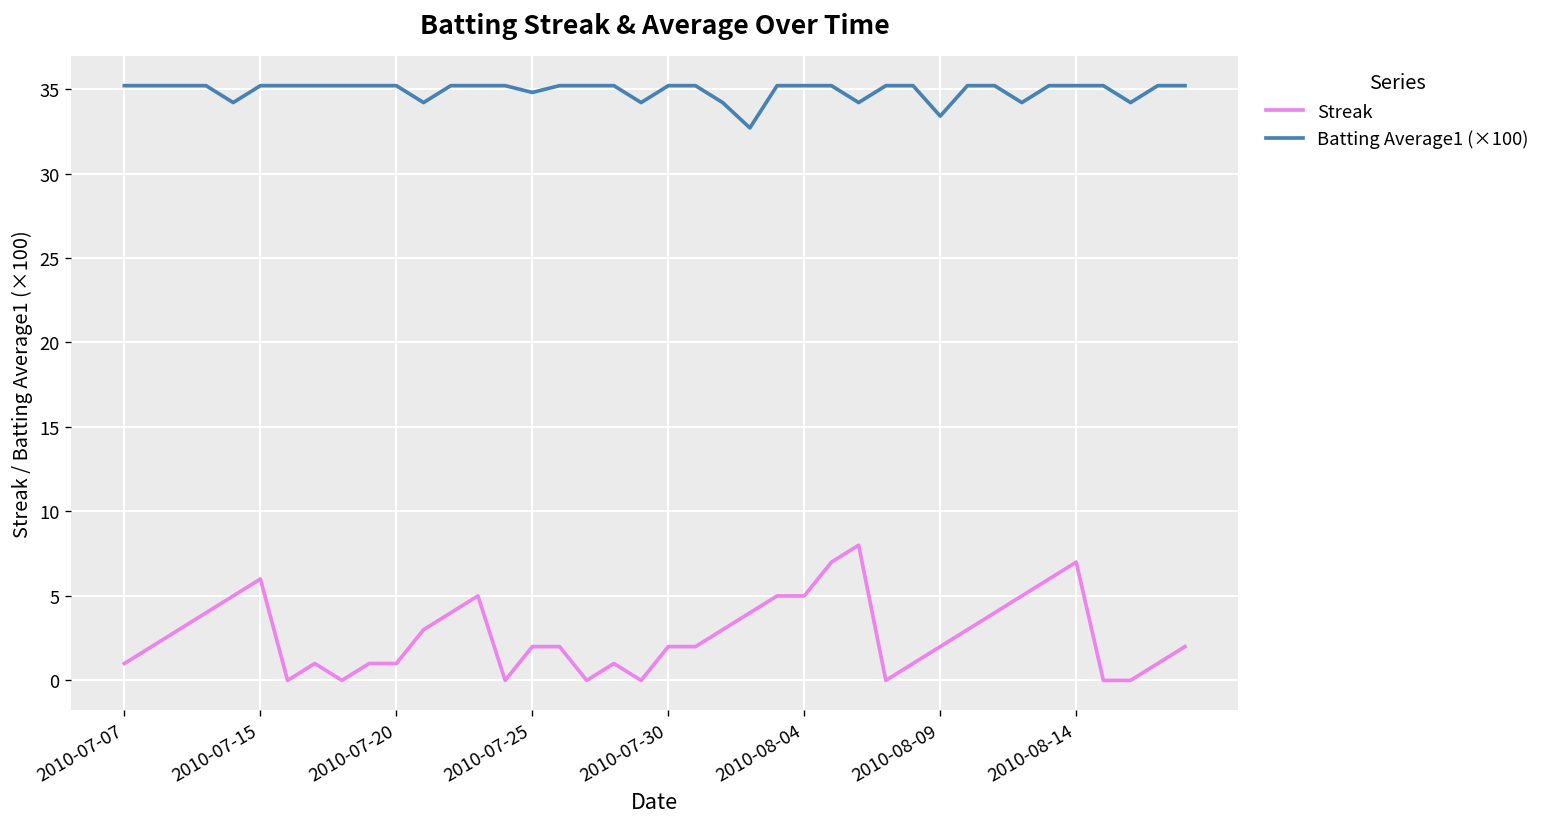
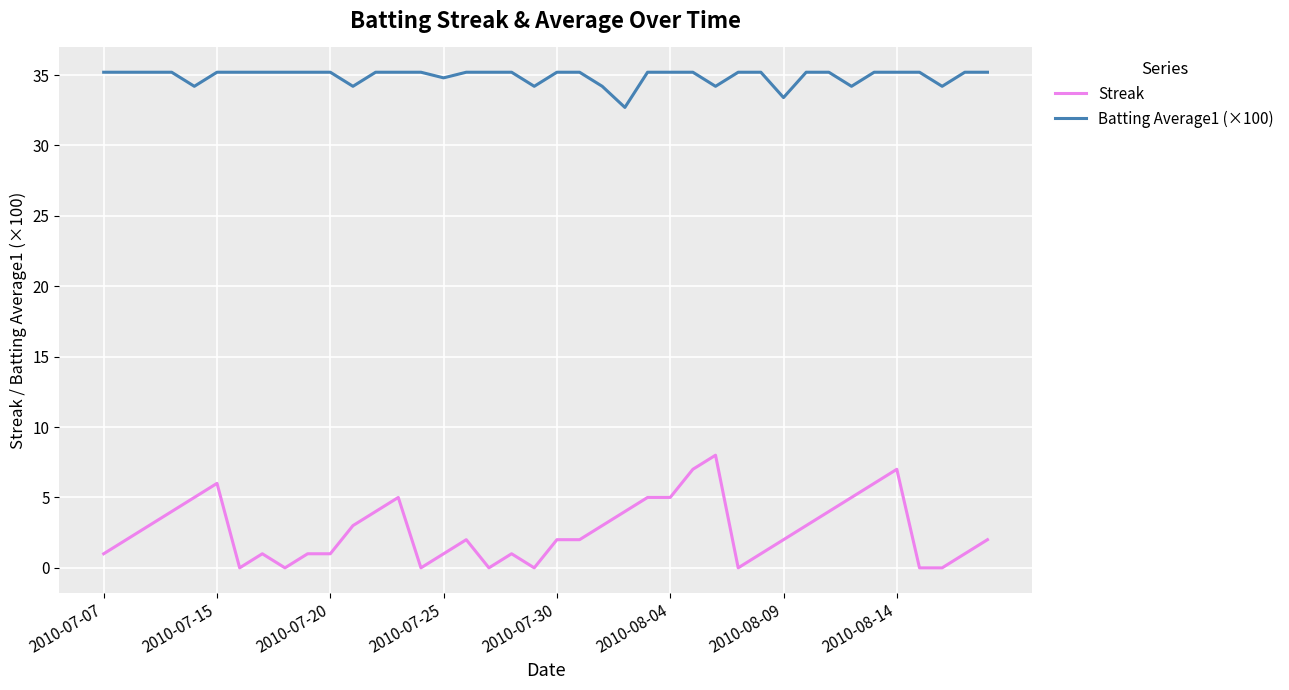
Streak, 2010-07-25: 2 -> 1
